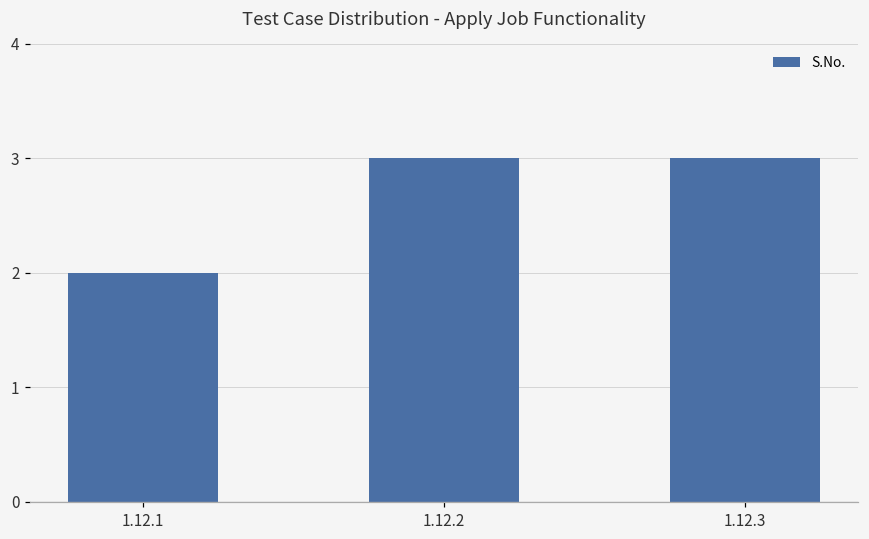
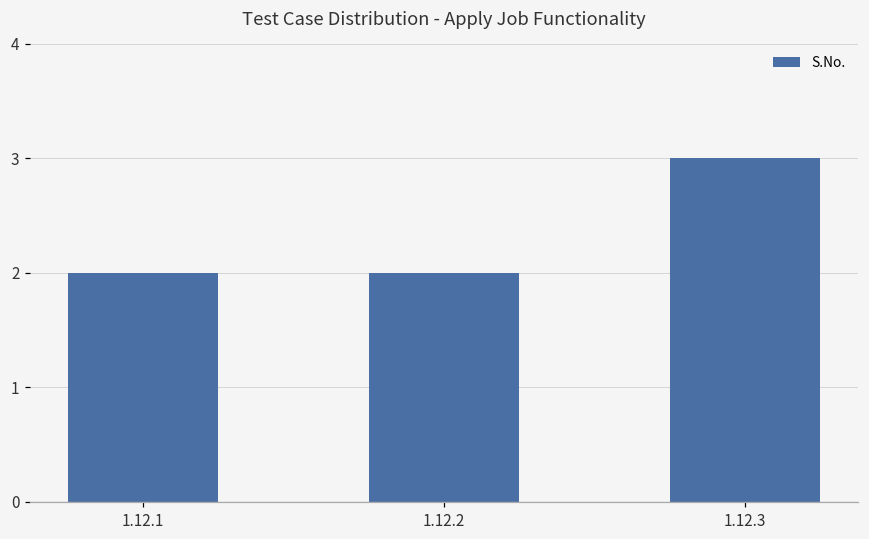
1.12.2: 3 -> 2
